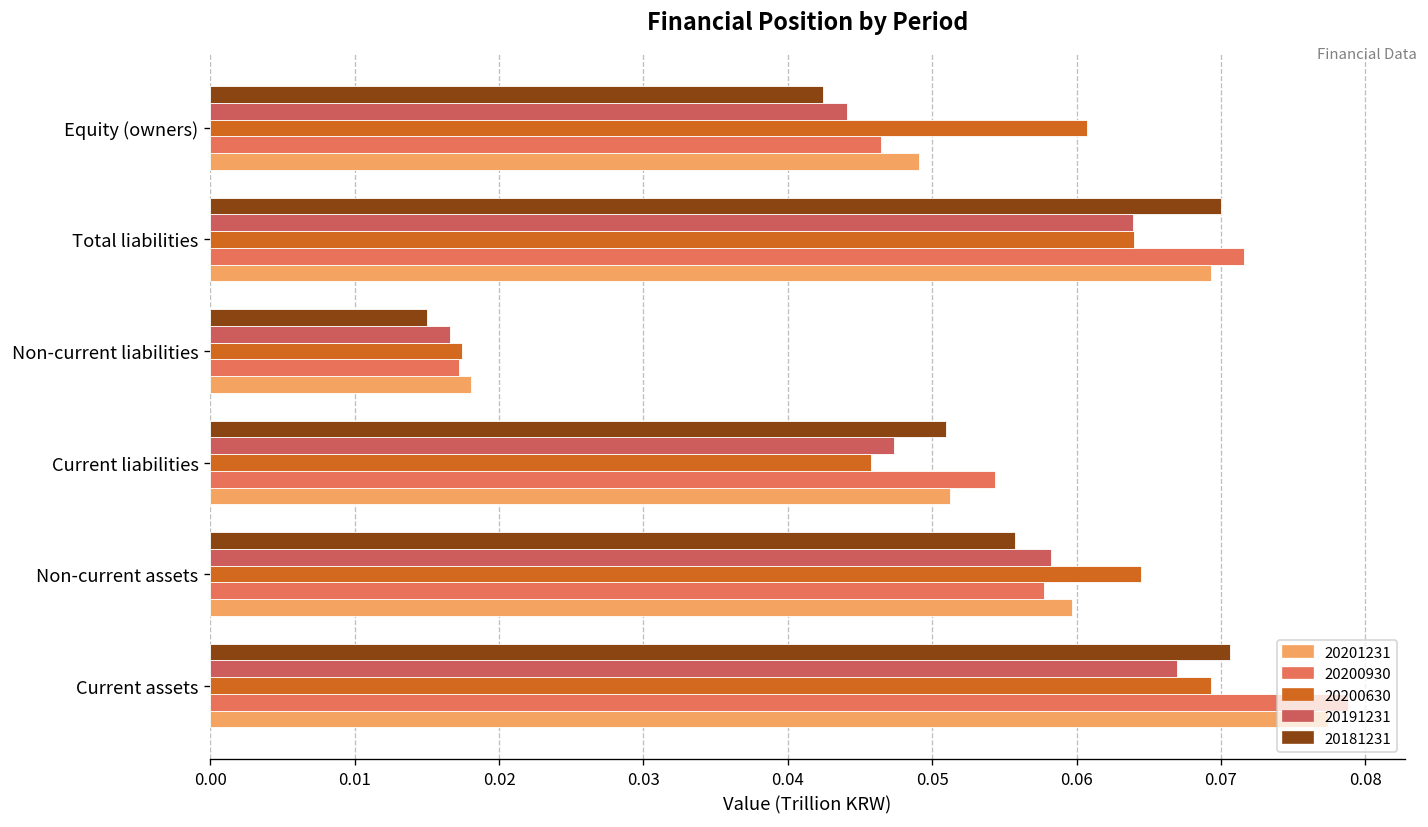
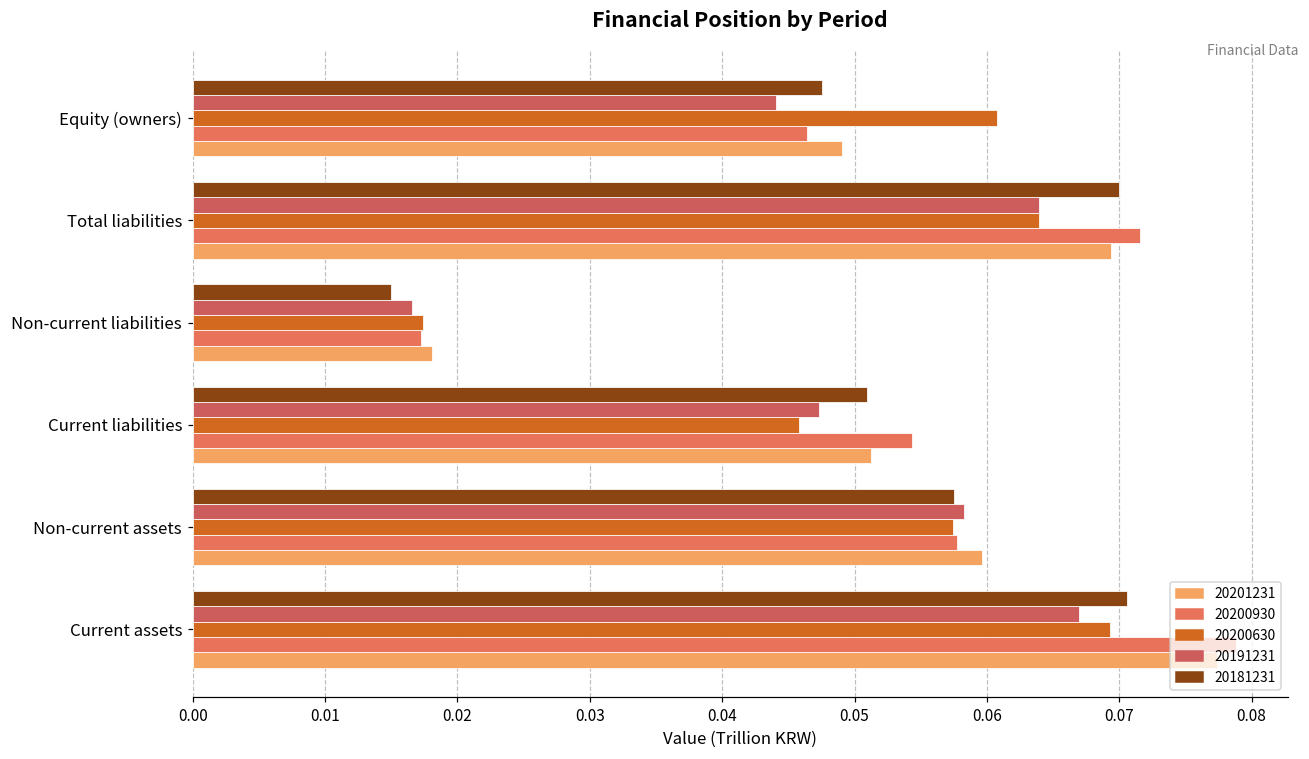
20181231, Equity (owners): 0.0424 -> 0.0476
20181231, Non-current assets: 0.0558 -> 0.0575
20200630, Non-current assets: 0.0645 -> 0.0575
